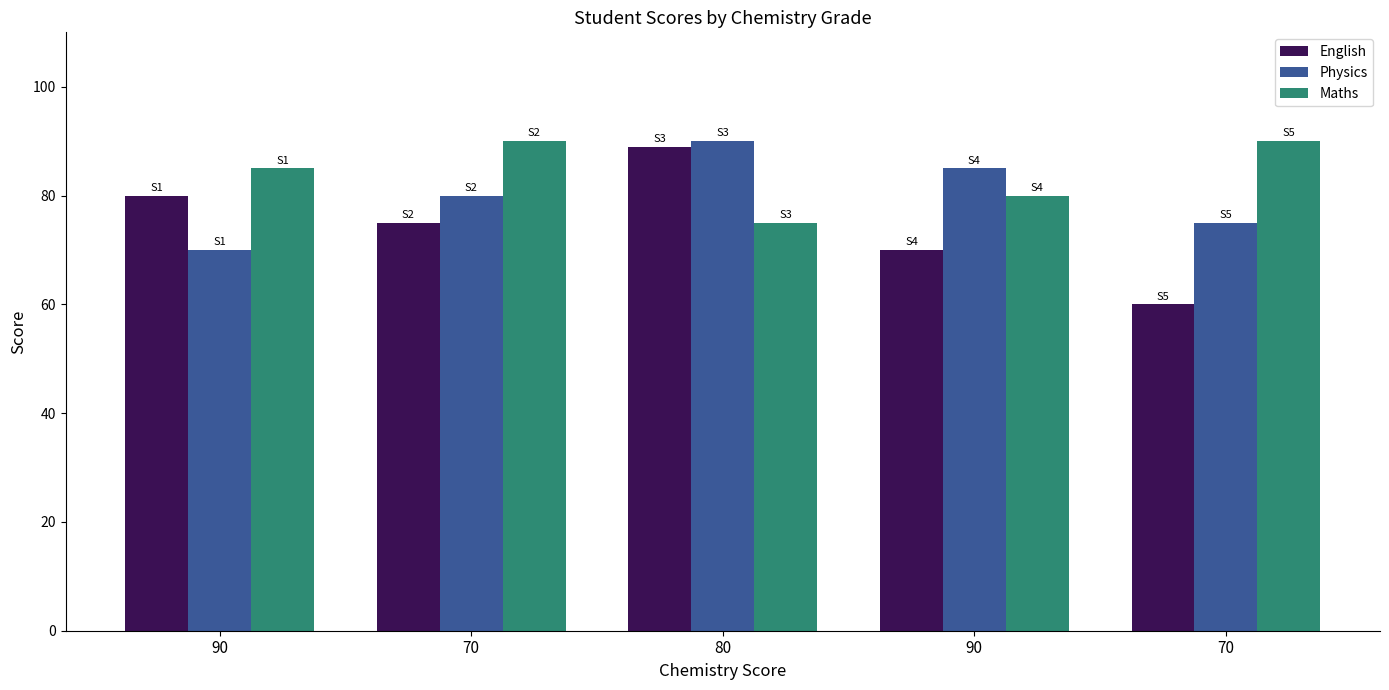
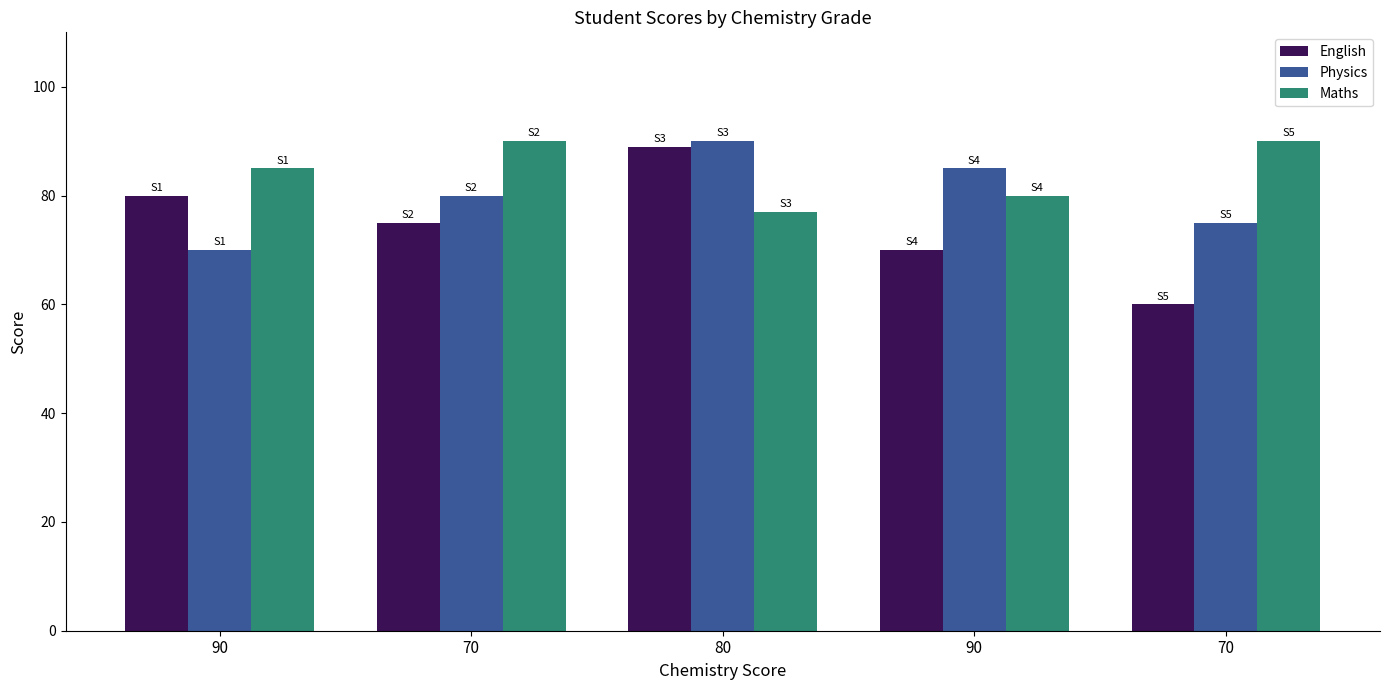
Maths, 80: 75 -> 77
